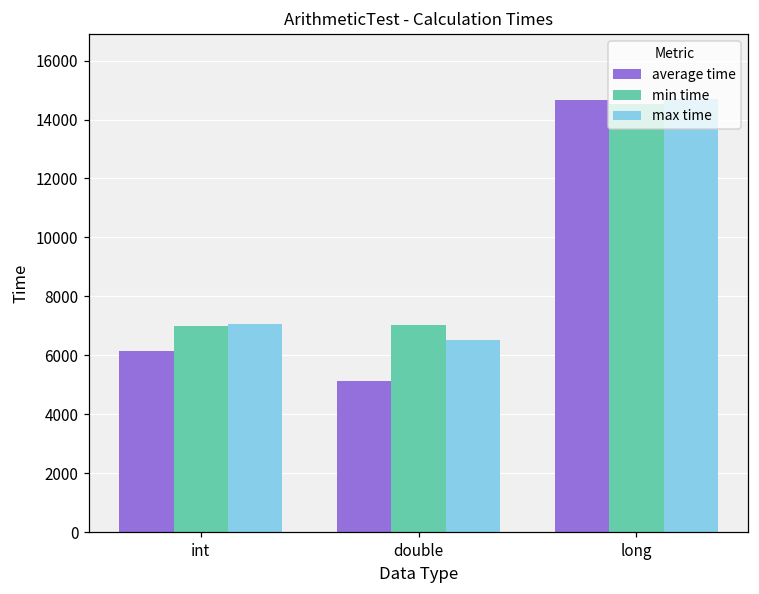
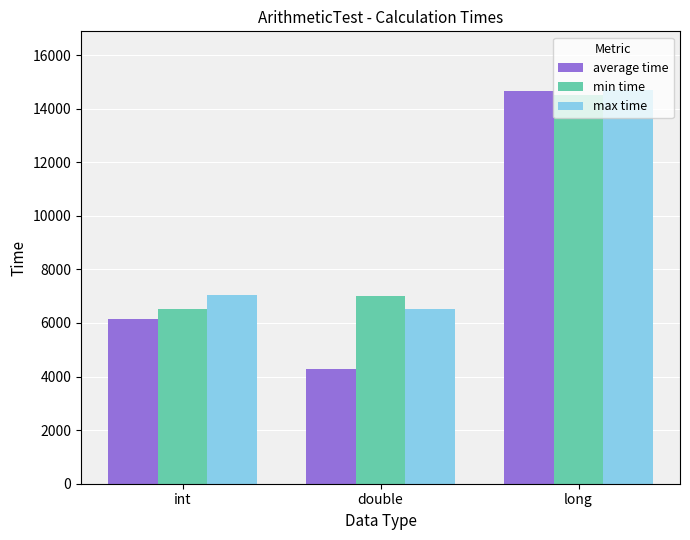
min time, int: 7000 -> 6500
average time, double: 5100 -> 4300
